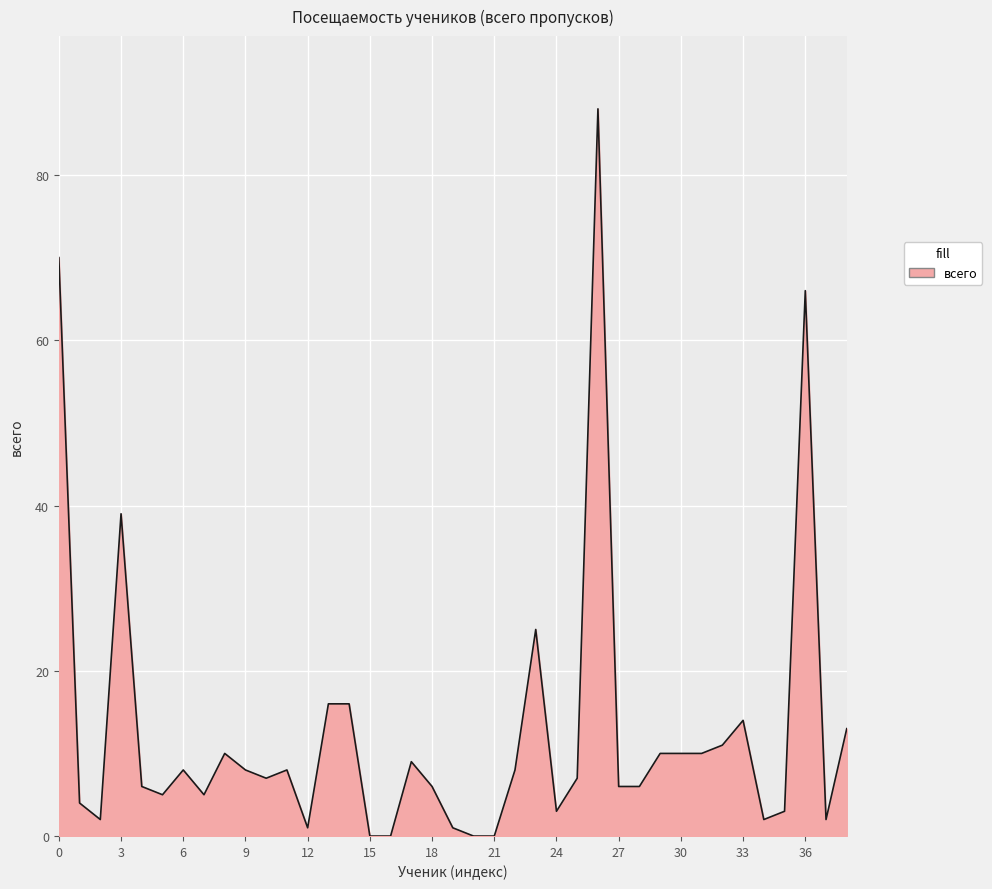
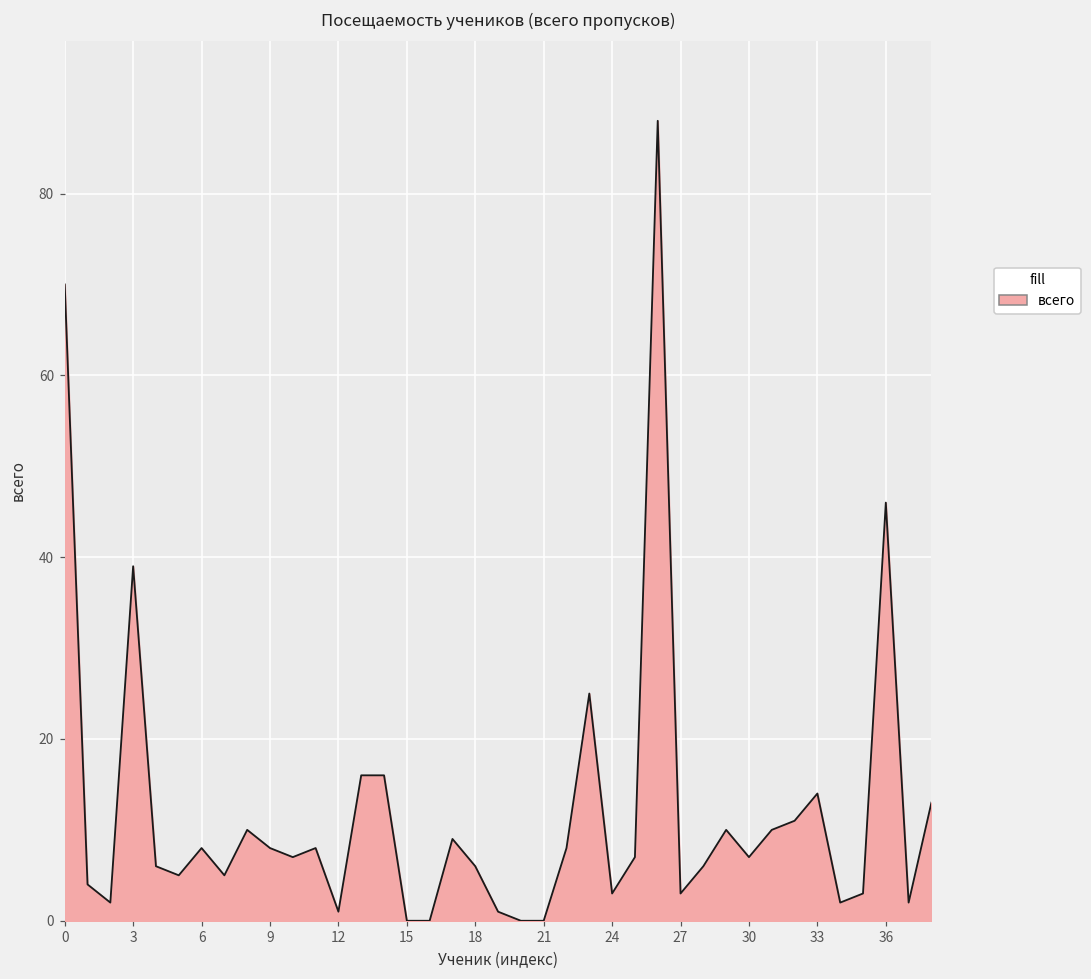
27: 6 -> 3
30: 10 -> 7
36: 66 -> 46
